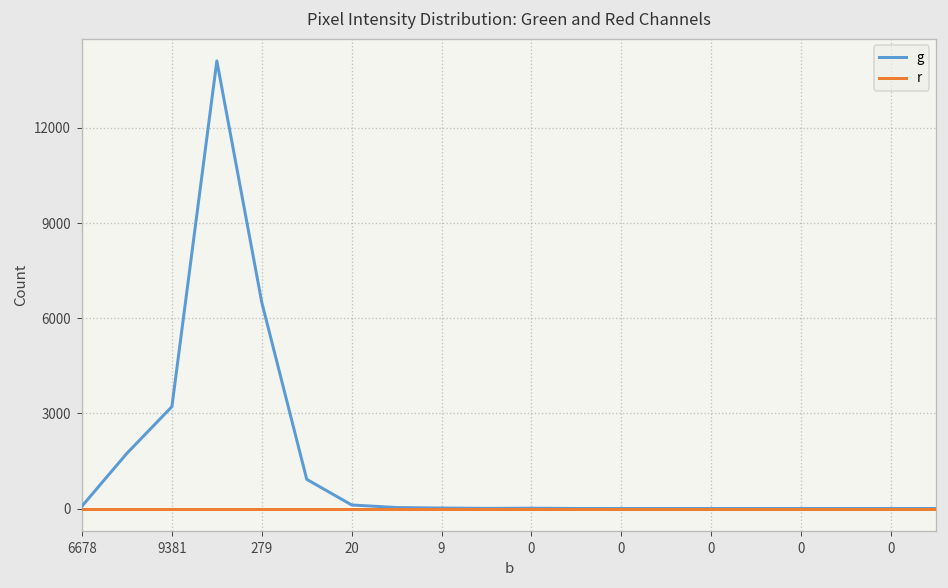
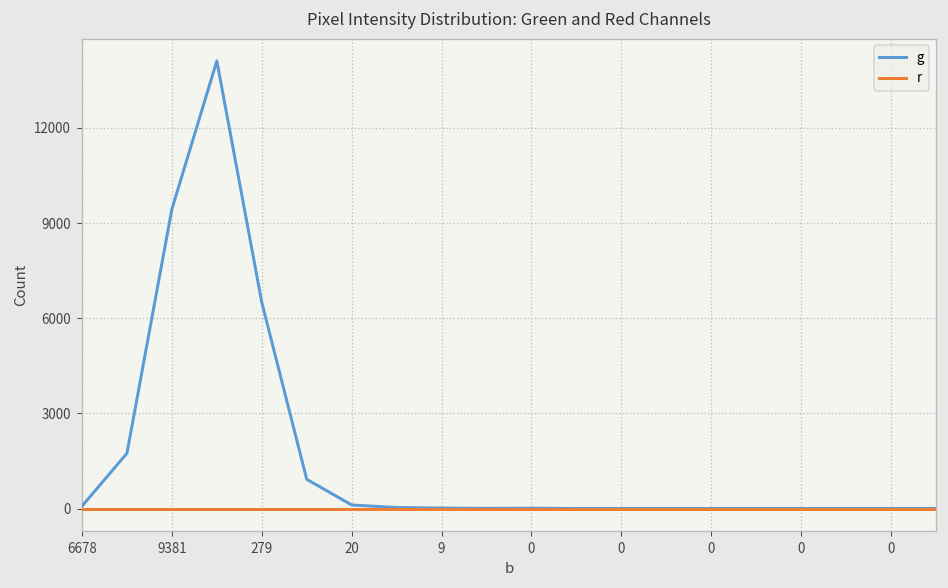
g, 9381: 3200 -> 9400
